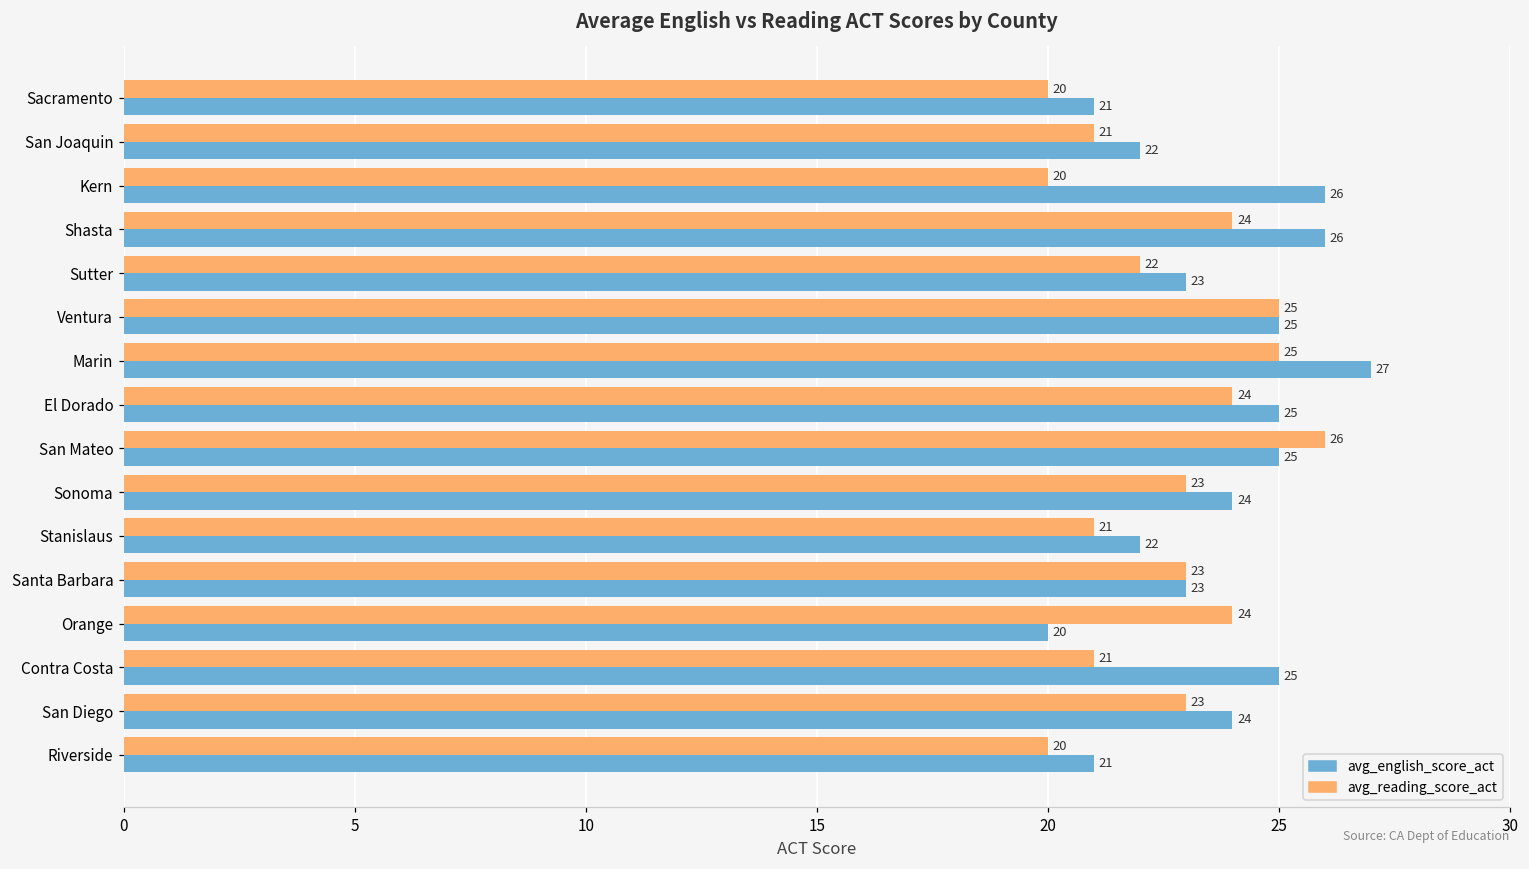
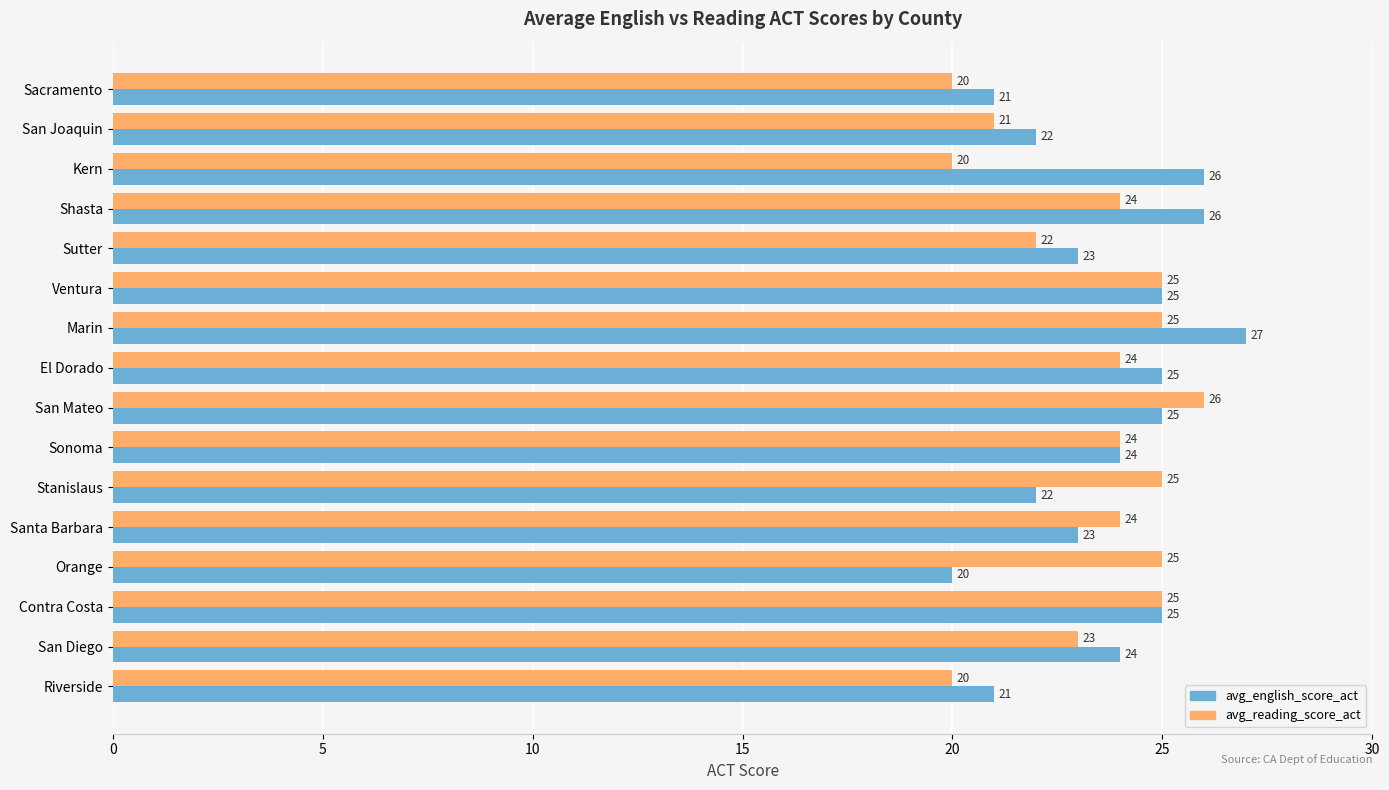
avg_reading_score_act, Sonoma: 23 -> 24
avg_reading_score_act, Stanislaus: 21 -> 25
avg_reading_score_act, Santa Barbara: 23 -> 24
avg_reading_score_act, Orange: 24 -> 25
avg_reading_score_act, Contra Costa: 21 -> 25
